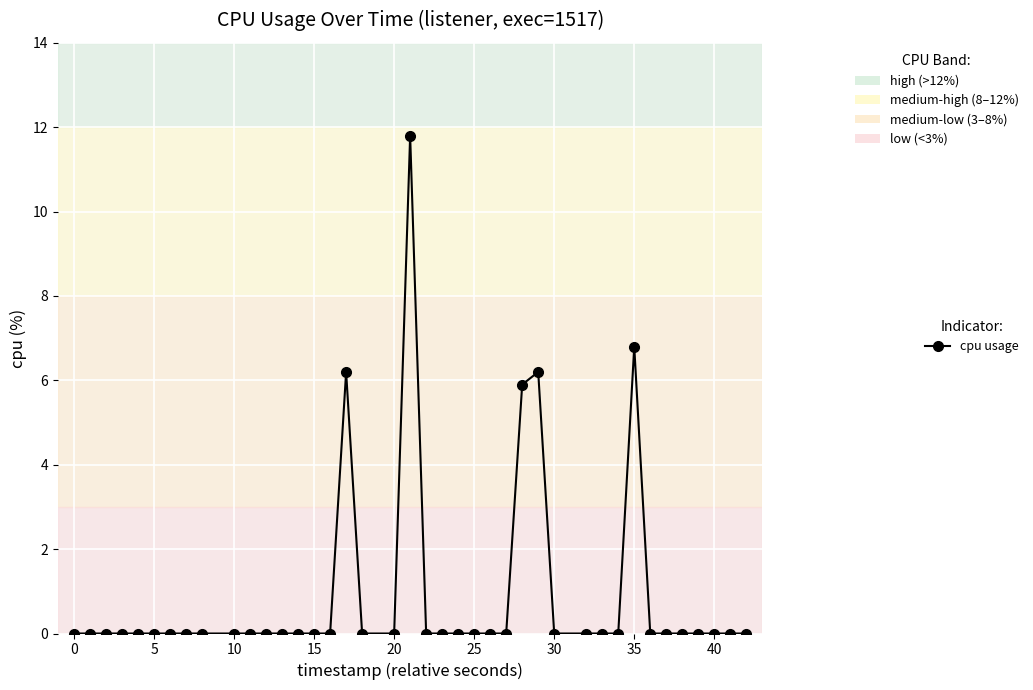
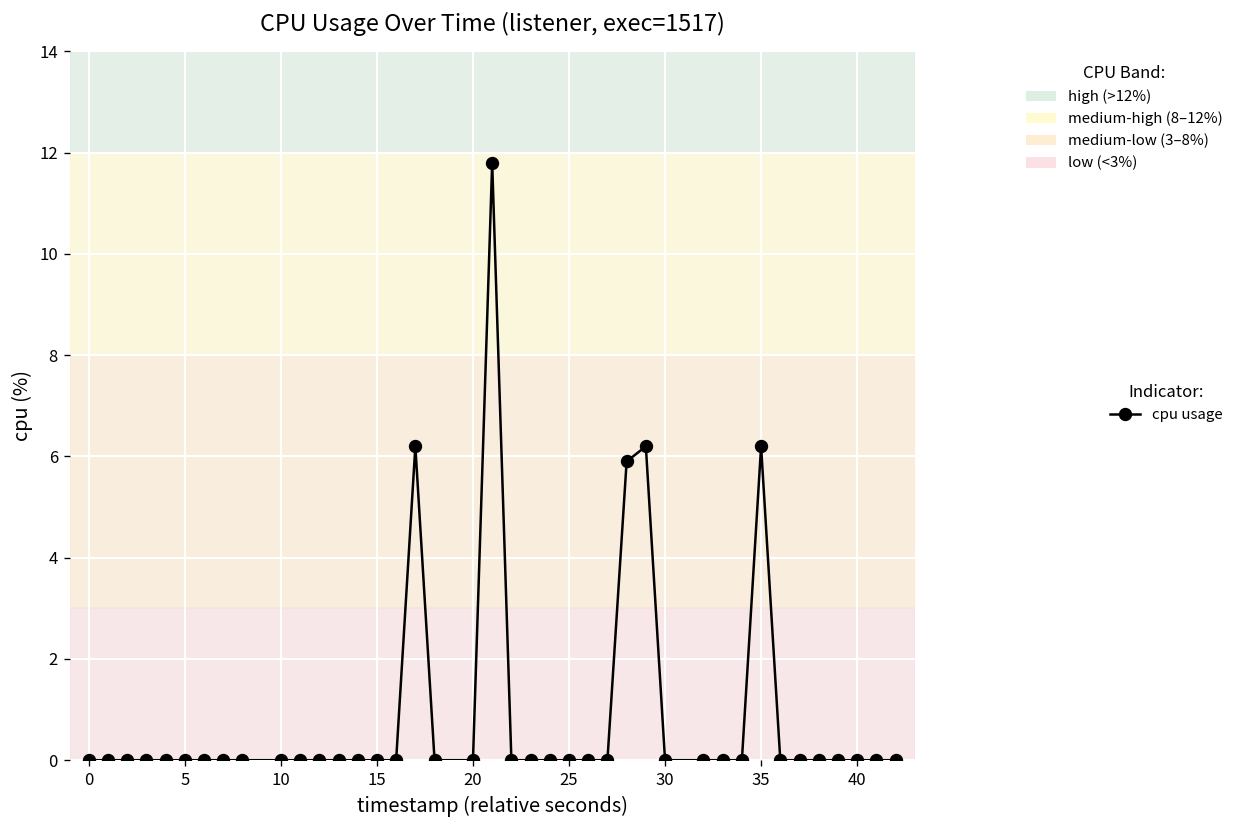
35: 6.8 -> 6.2
